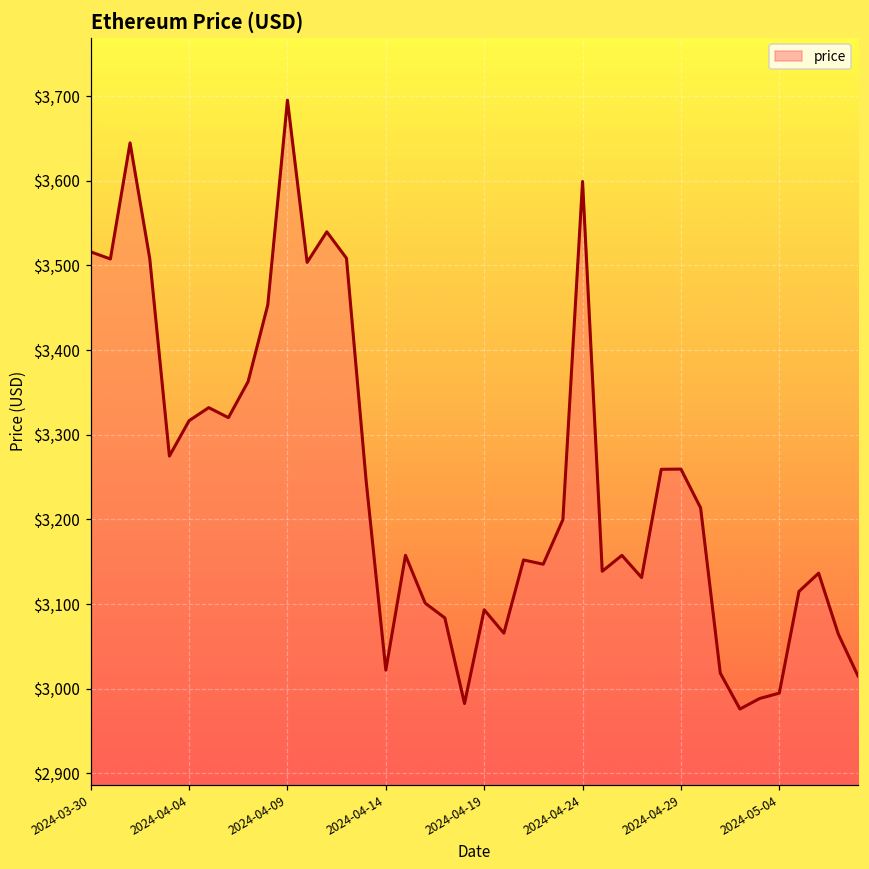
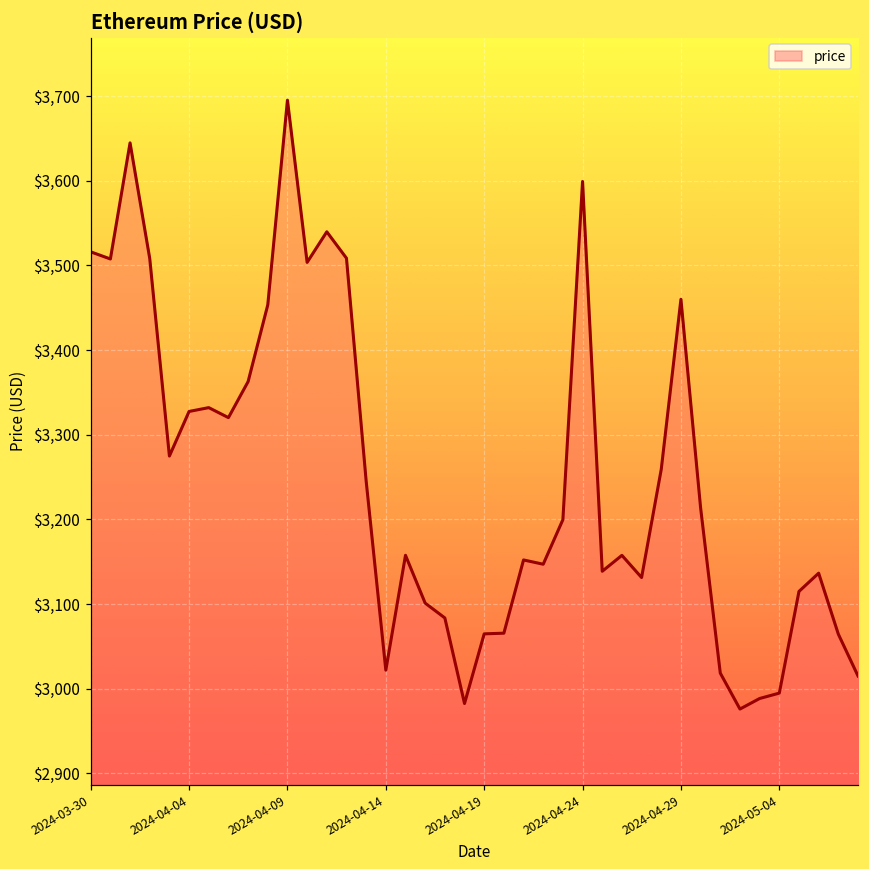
2024-04-04: $3,320 -> $3,330
2024-04-19: $3,090 -> $3,060
2024-04-29: $3,260 -> $3,460
